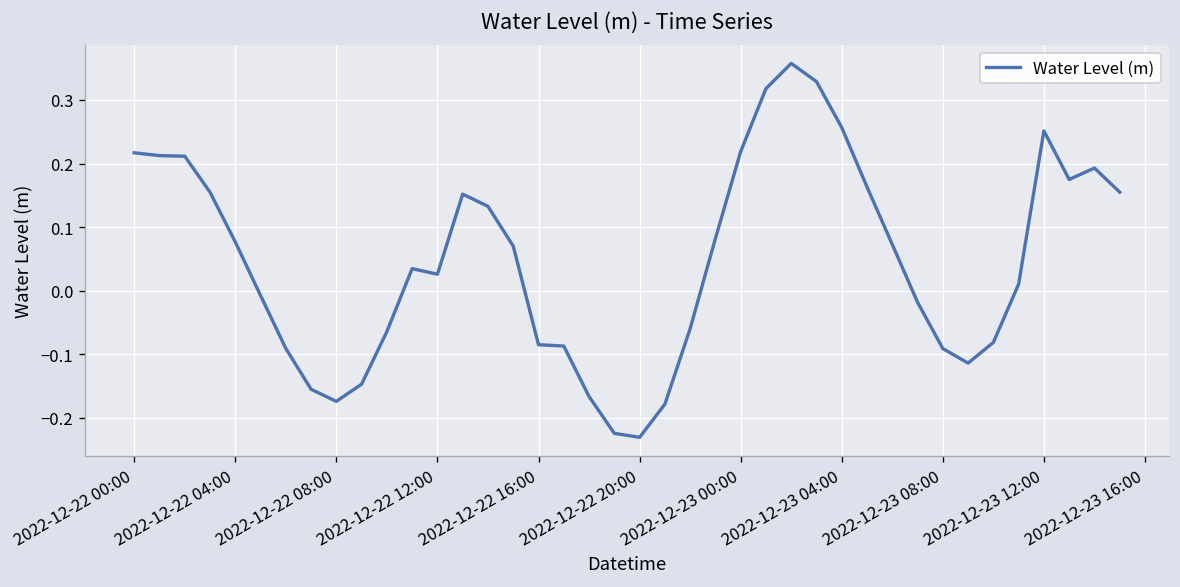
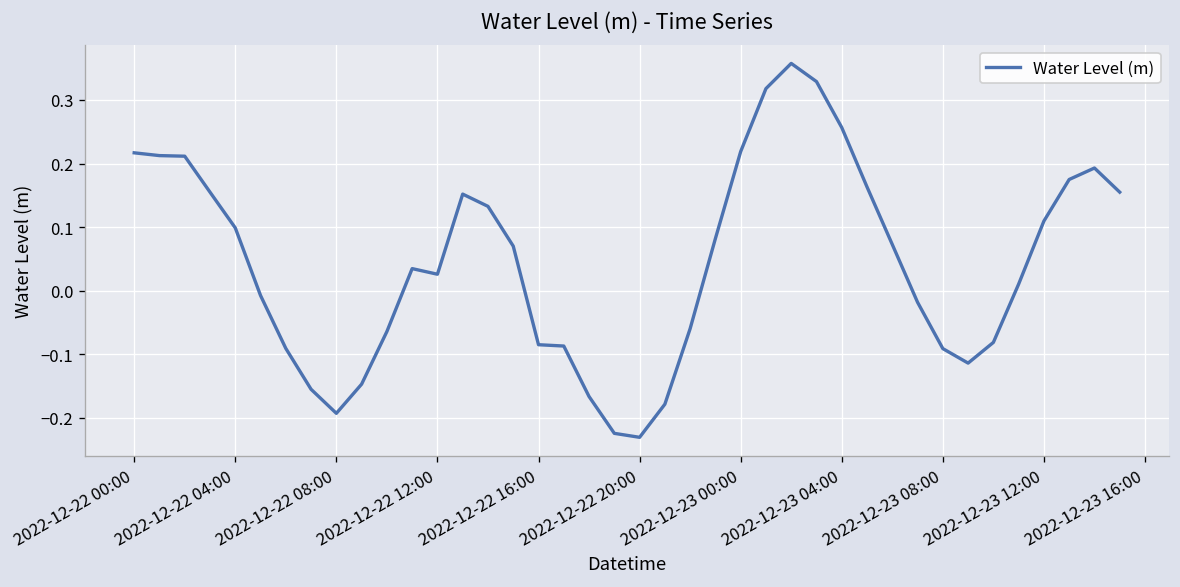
2022-12-22 04:00: 0.08 -> 0.10
2022-12-22 08:00: -0.17 -> -0.19
2022-12-23 12:00: 0.25 -> 0.11
